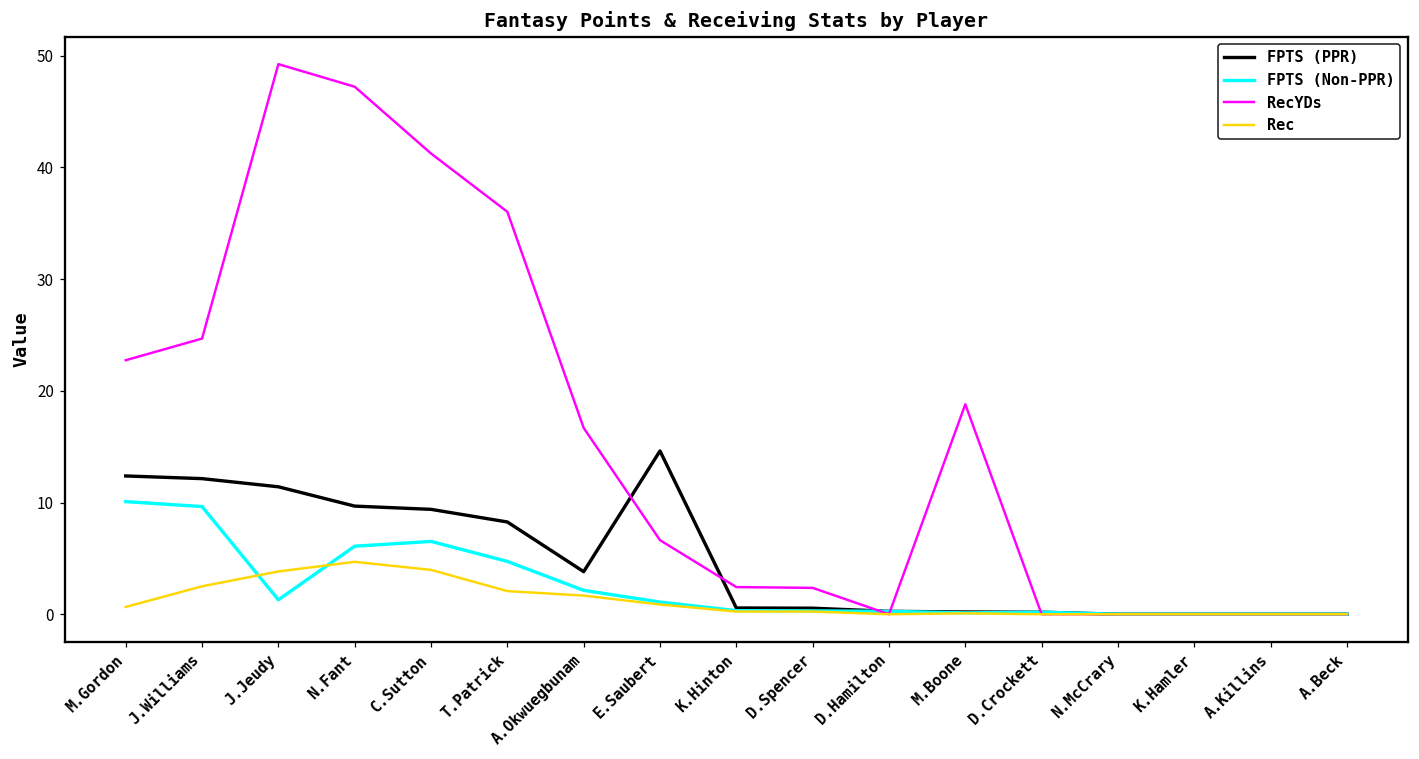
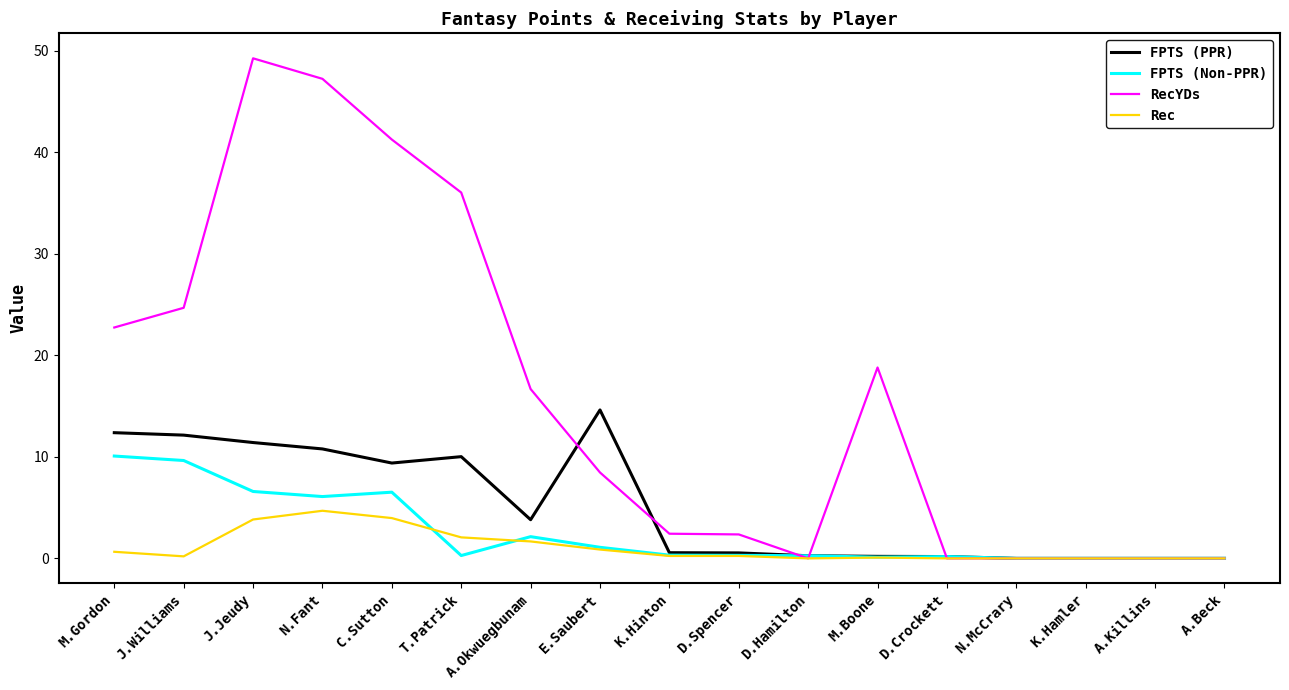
Rec, J.Williams: 2.5 -> 0.2
FPTS (Non-PPR), J.Jeudy: 1.3 -> 6.6
FPTS (PPR), N.Fant: 9.7 -> 10.8
FPTS (PPR), T.Patrick: 8.3 -> 10.0
FPTS (Non-PPR), T.Patrick: 4.7 -> 0.3
RecYDs, E.Saubert: 6.6 -> 8.5
